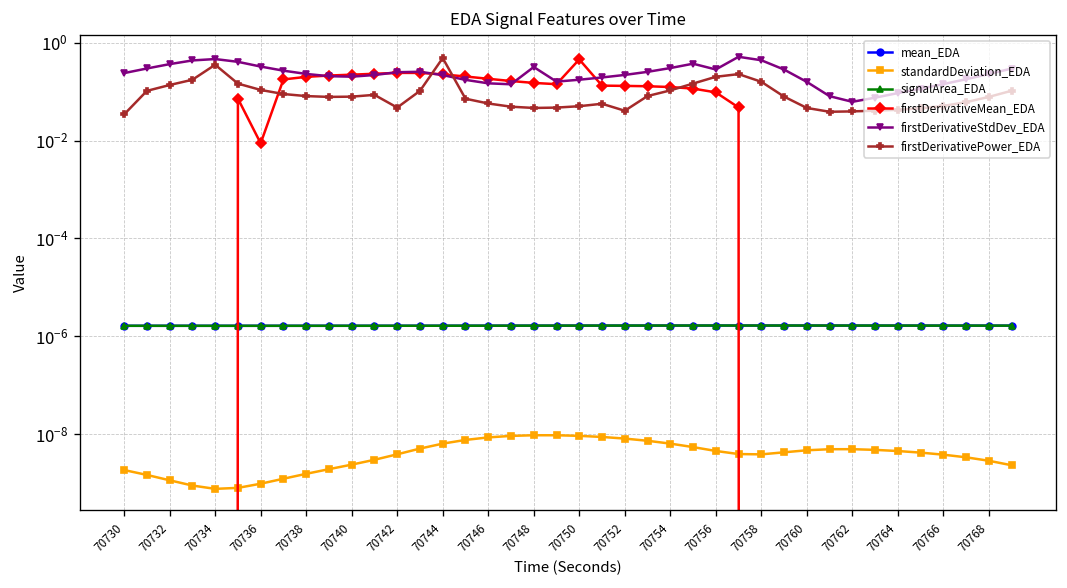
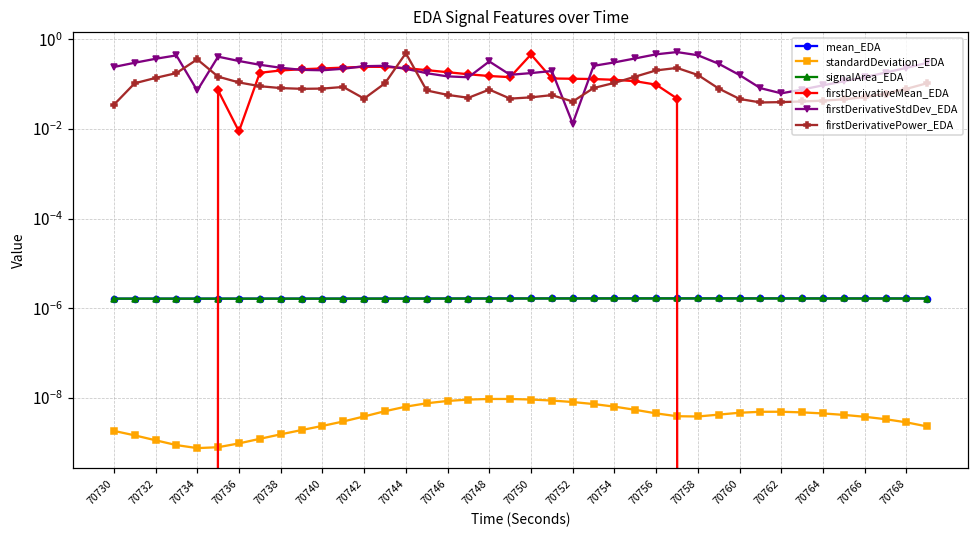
firstDerivativeStdDev_EDA, 70734: 0.5 -> 0.07
firstDerivativePower_EDA, 70748: 0.05 -> 0.08
firstDerivativeStdDev_EDA, 70752: 0.2 -> 0.013
firstDerivativeStdDev_EDA, 70756: 0.3 -> 0.5
